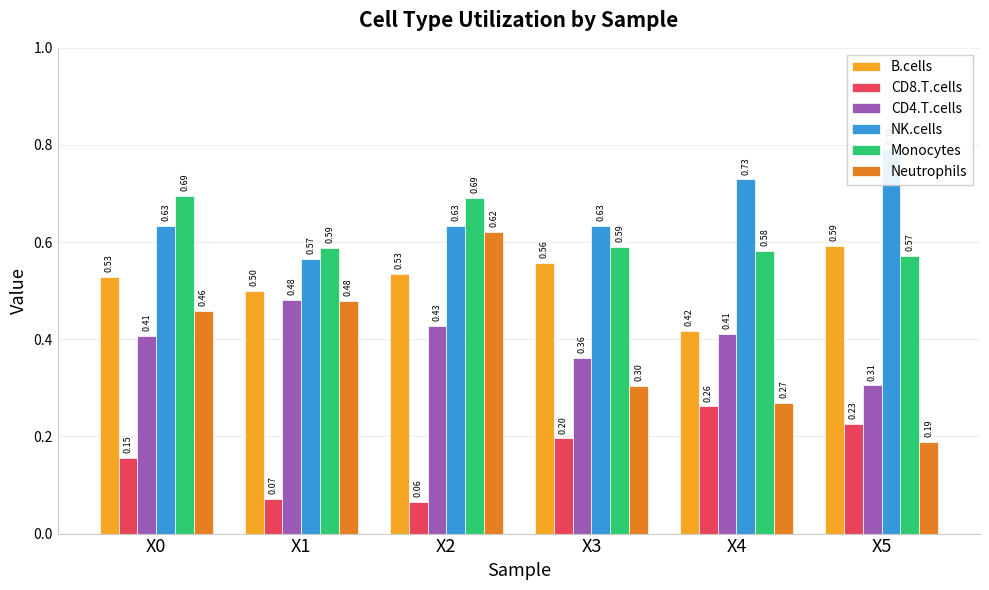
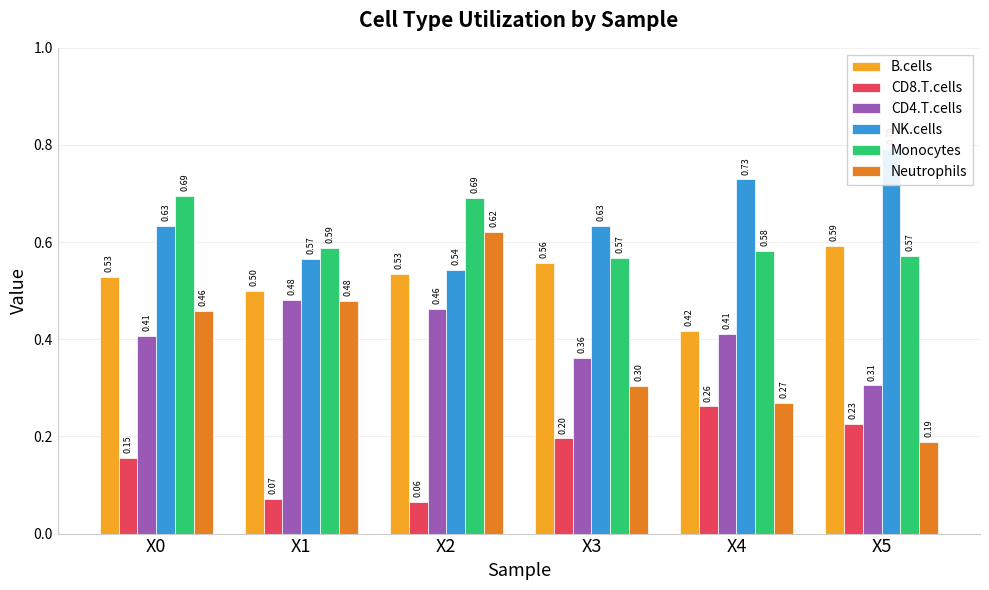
CD4.T.cells, X2: 0.43 -> 0.46
NK.cells, X2: 0.63 -> 0.54
Monocytes, X3: 0.59 -> 0.57
